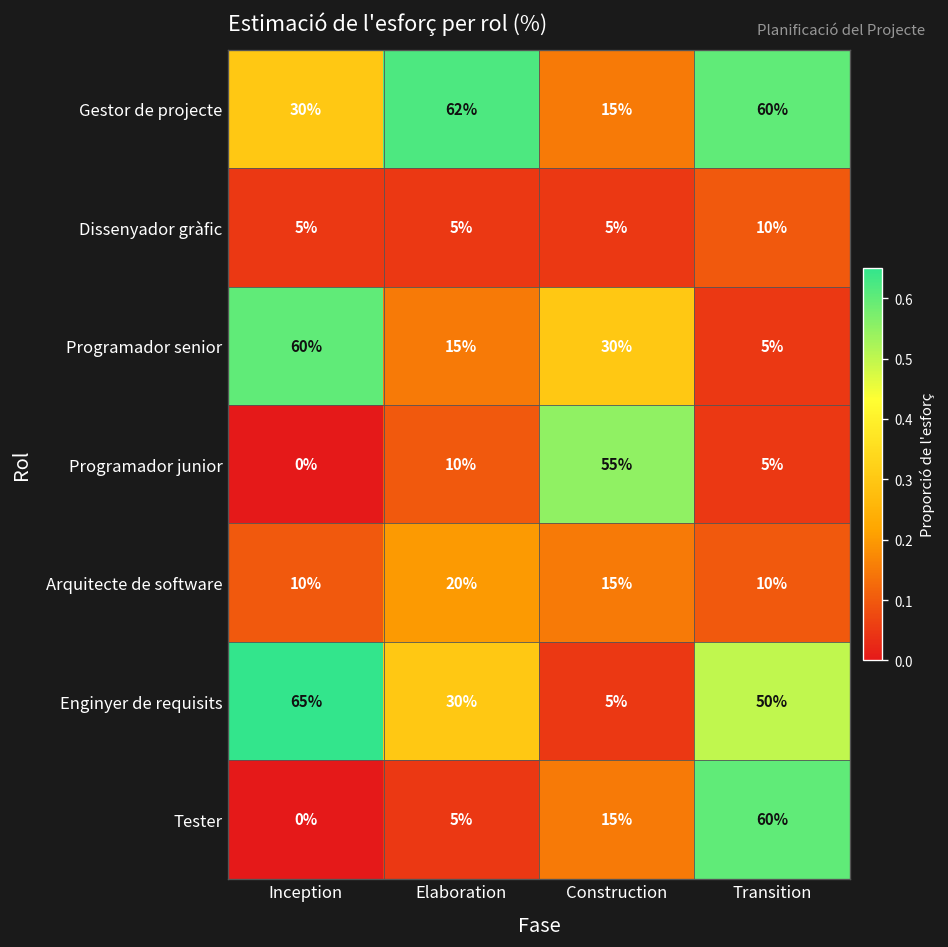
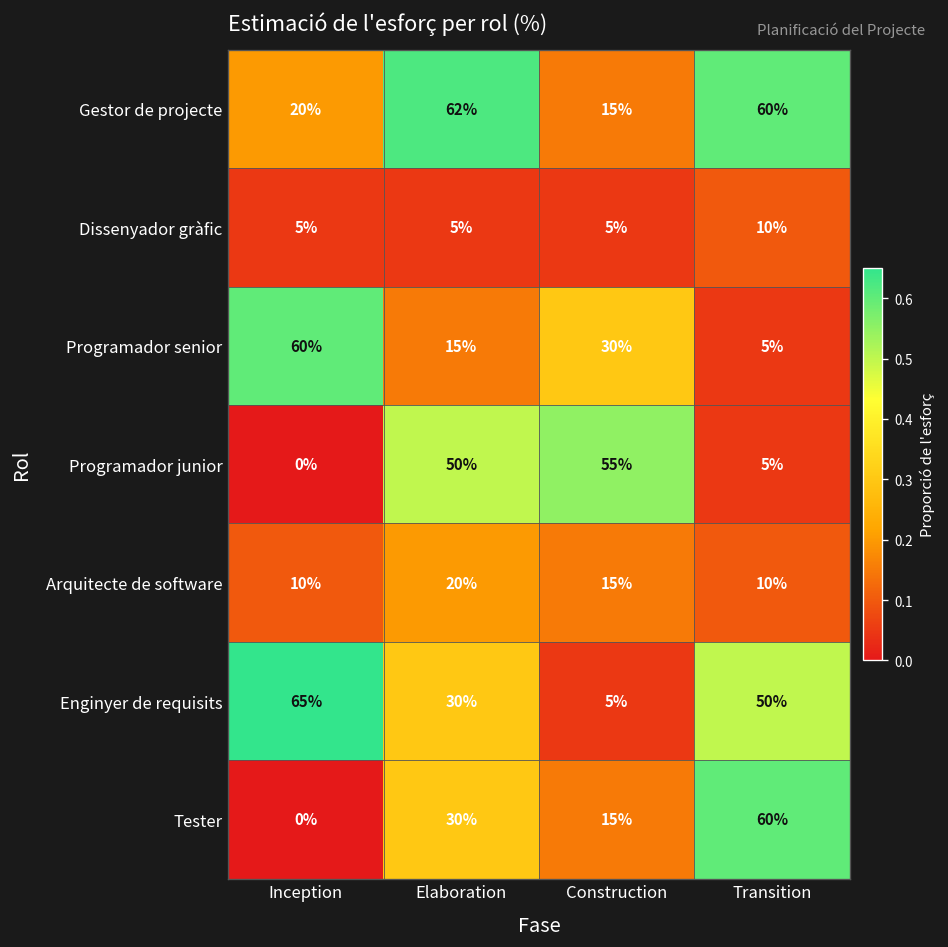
Gestor de projecte, Inception: 30% -> 20%
Programador junior, Elaboration: 10% -> 50%
Tester, Elaboration: 5% -> 30%
